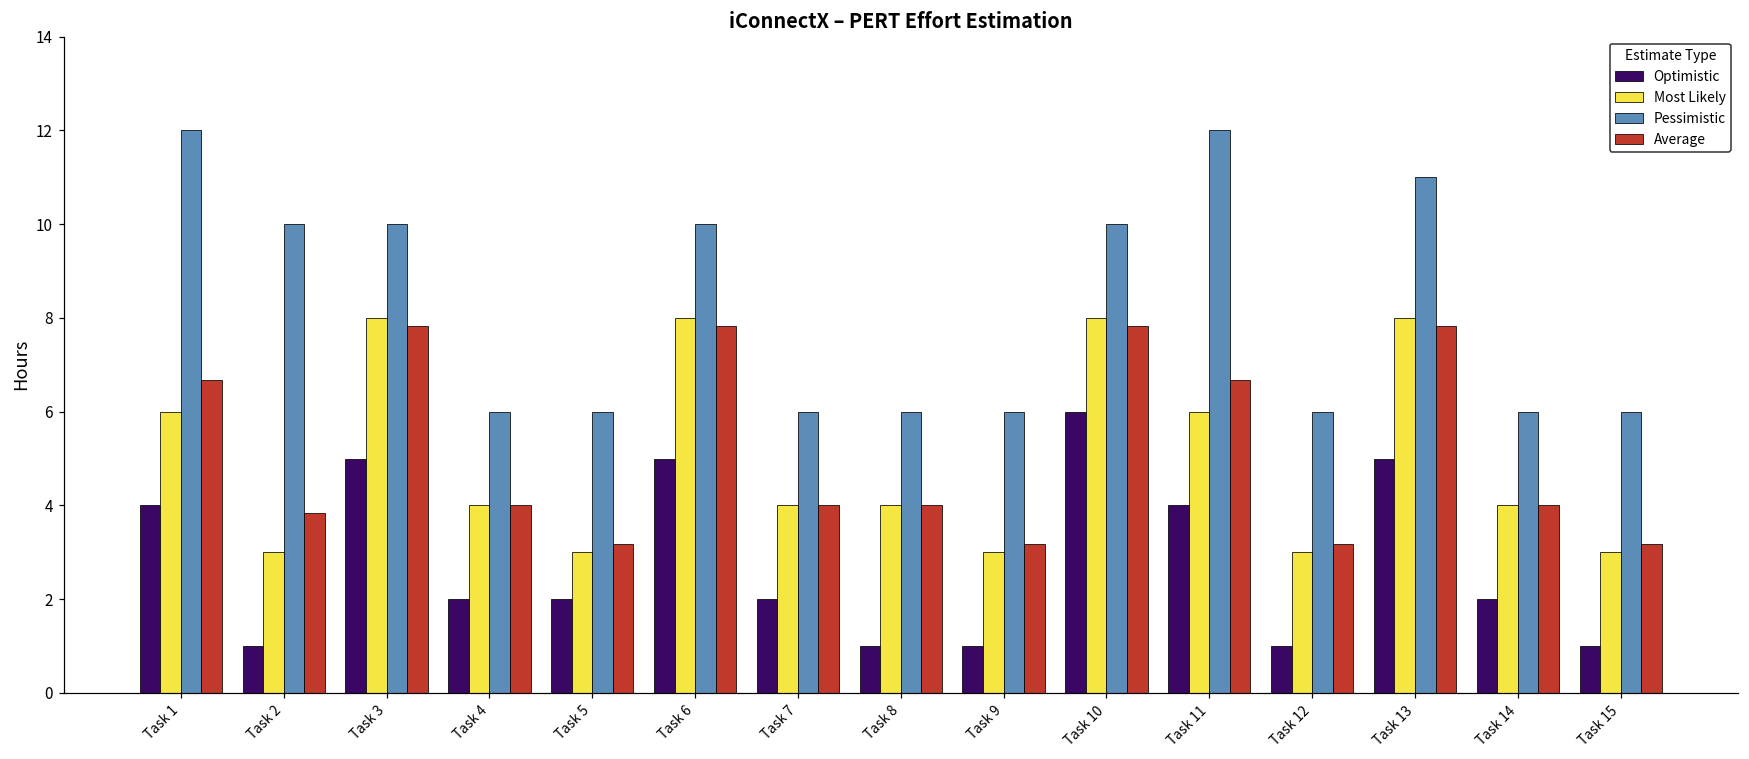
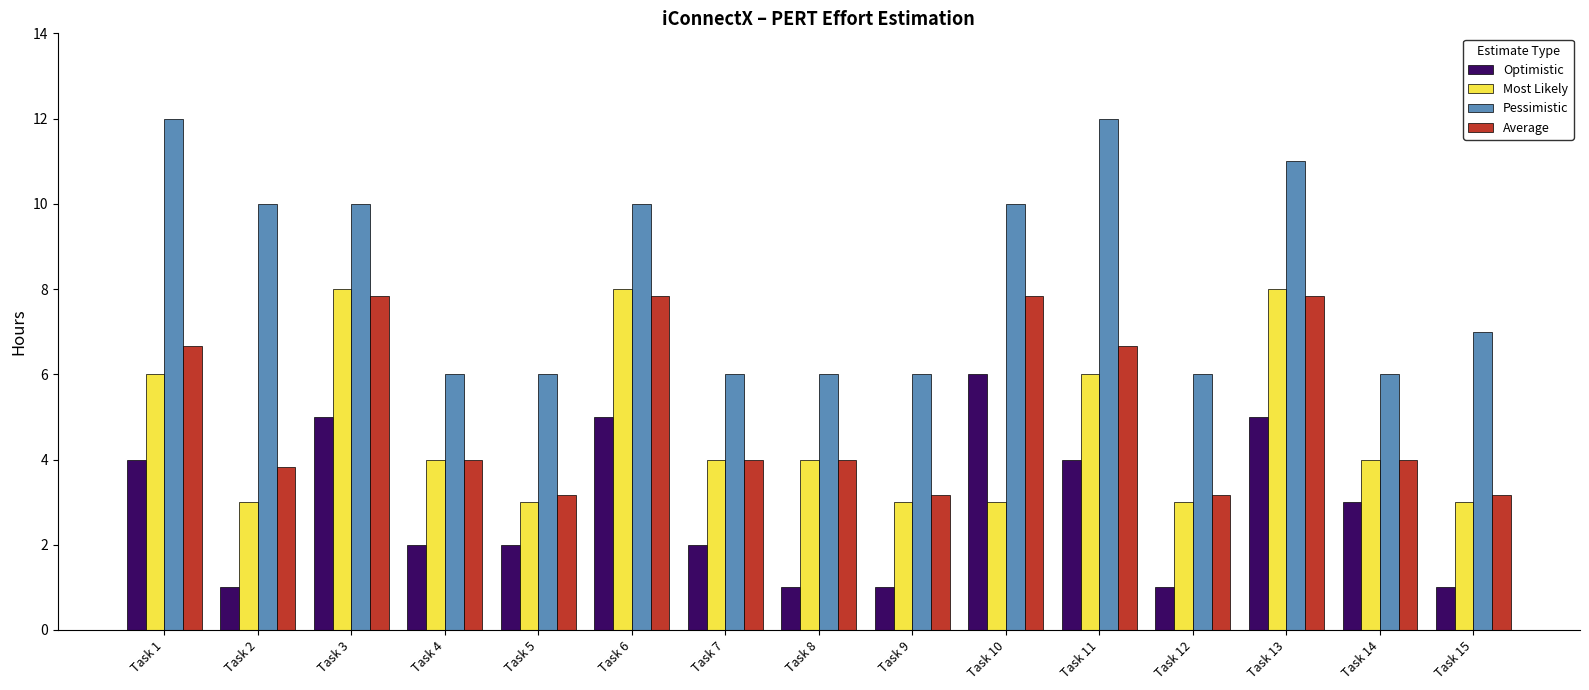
Most Likely, Task 10: 8 -> 3
Optimistic, Task 14: 2 -> 3
Pessimistic, Task 15: 6 -> 7
